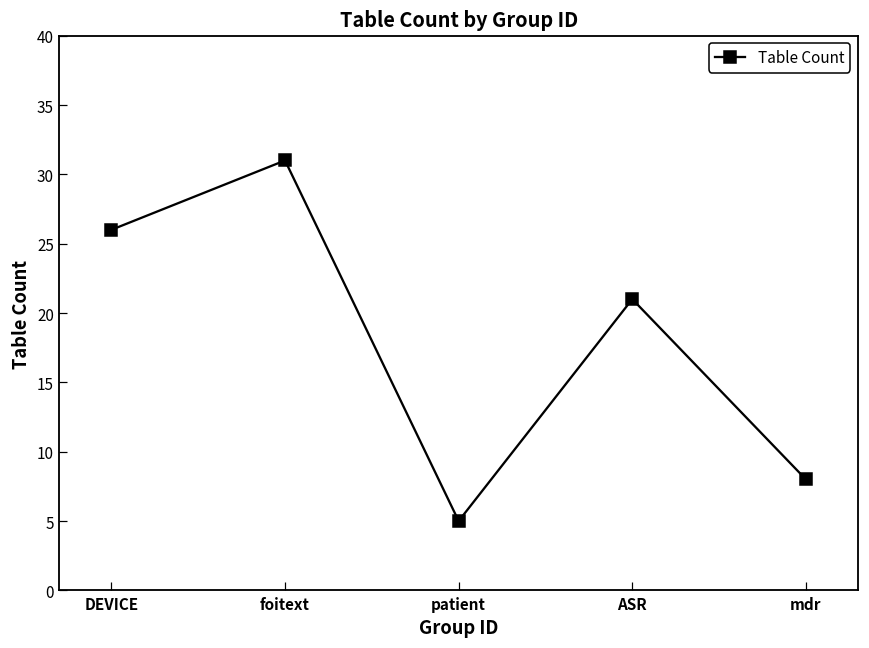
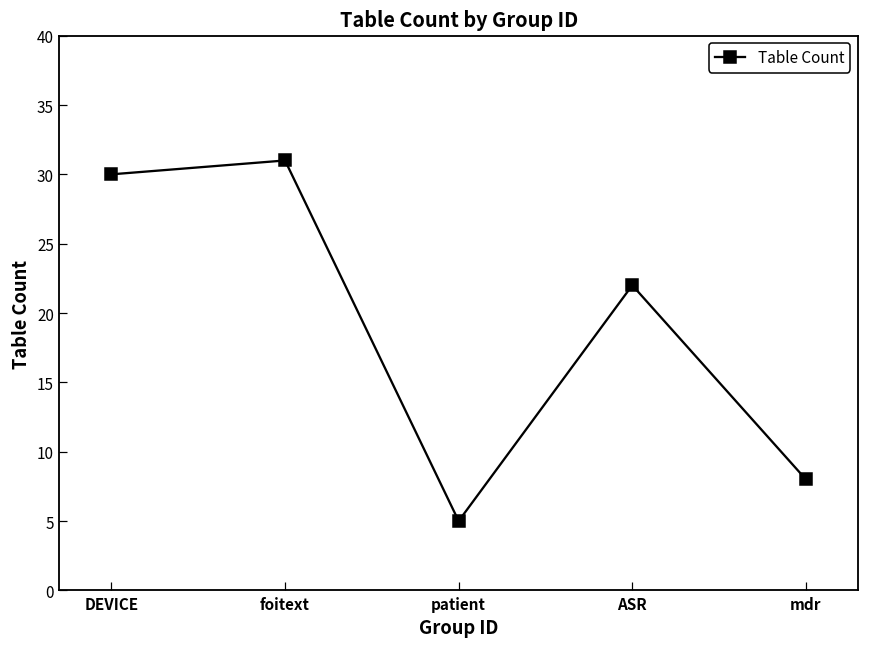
DEVICE: 26 -> 30
ASR: 21 -> 22
